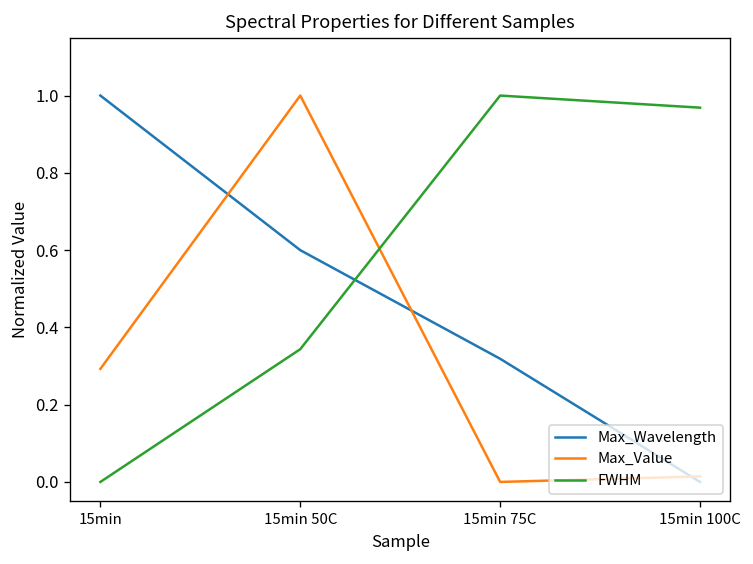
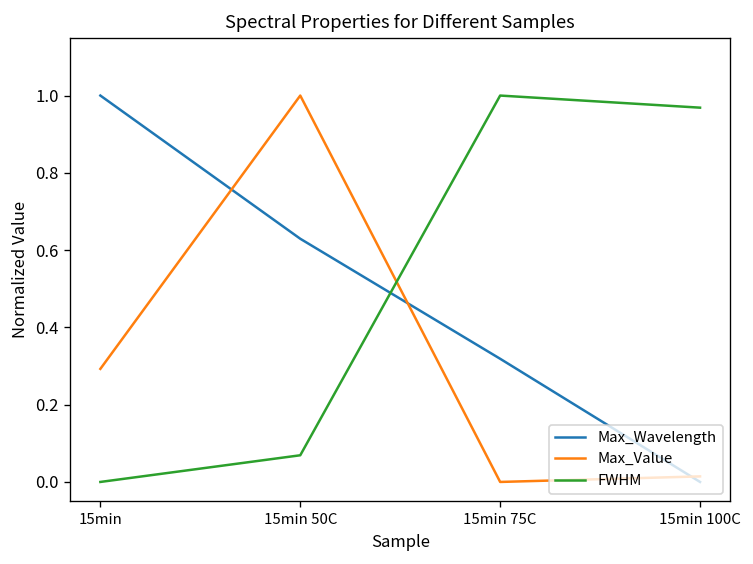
Max_Wavelength, 15min 50C: 0.60 -> 0.63
FWHM, 15min 50C: 0.34 -> 0.07
